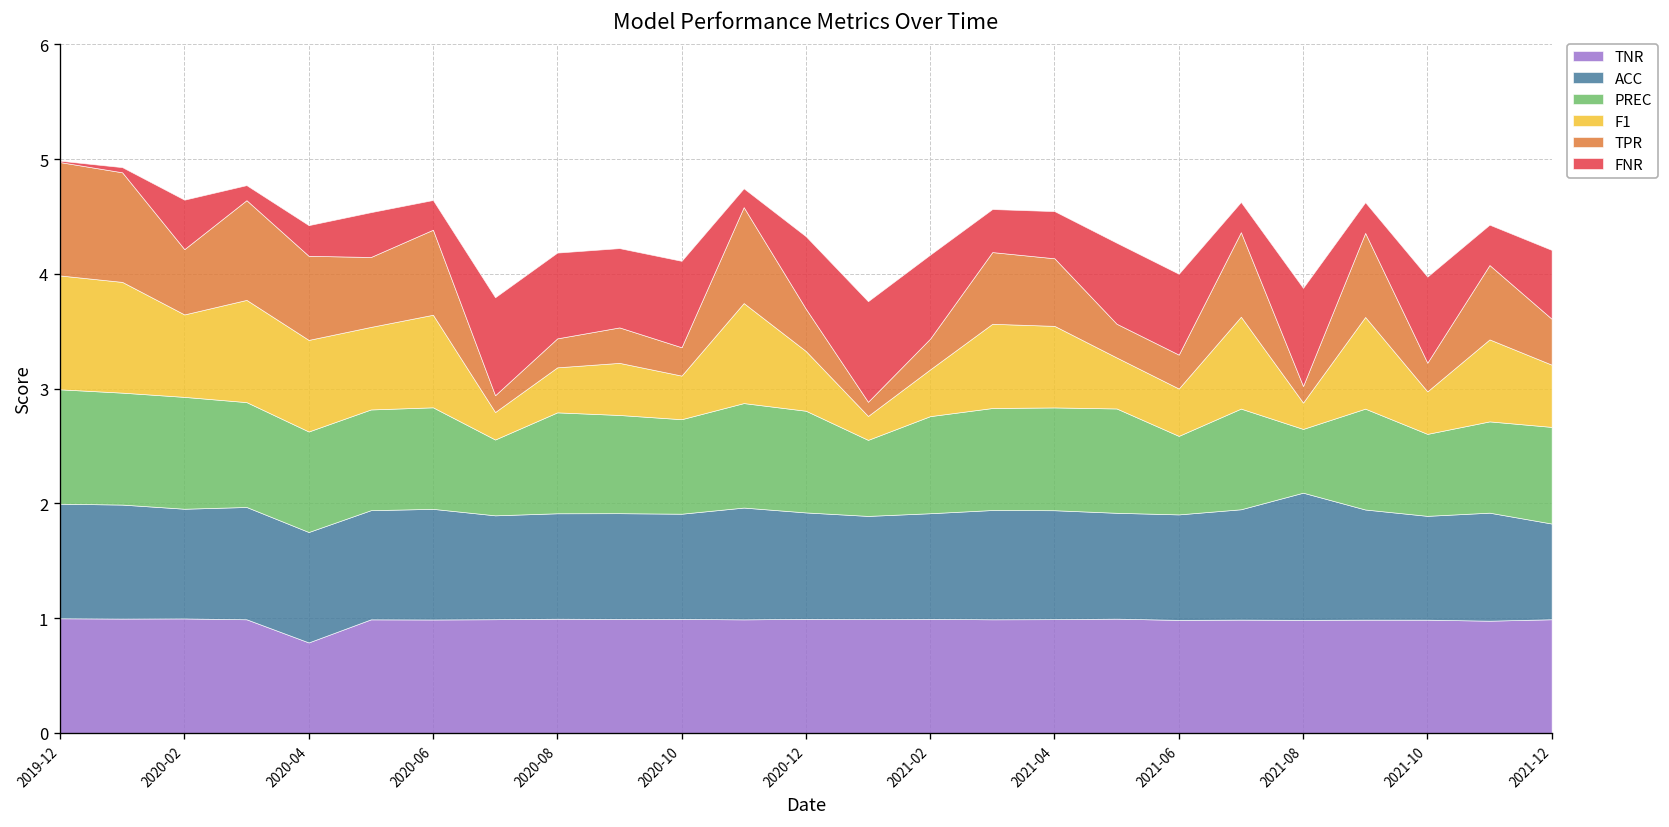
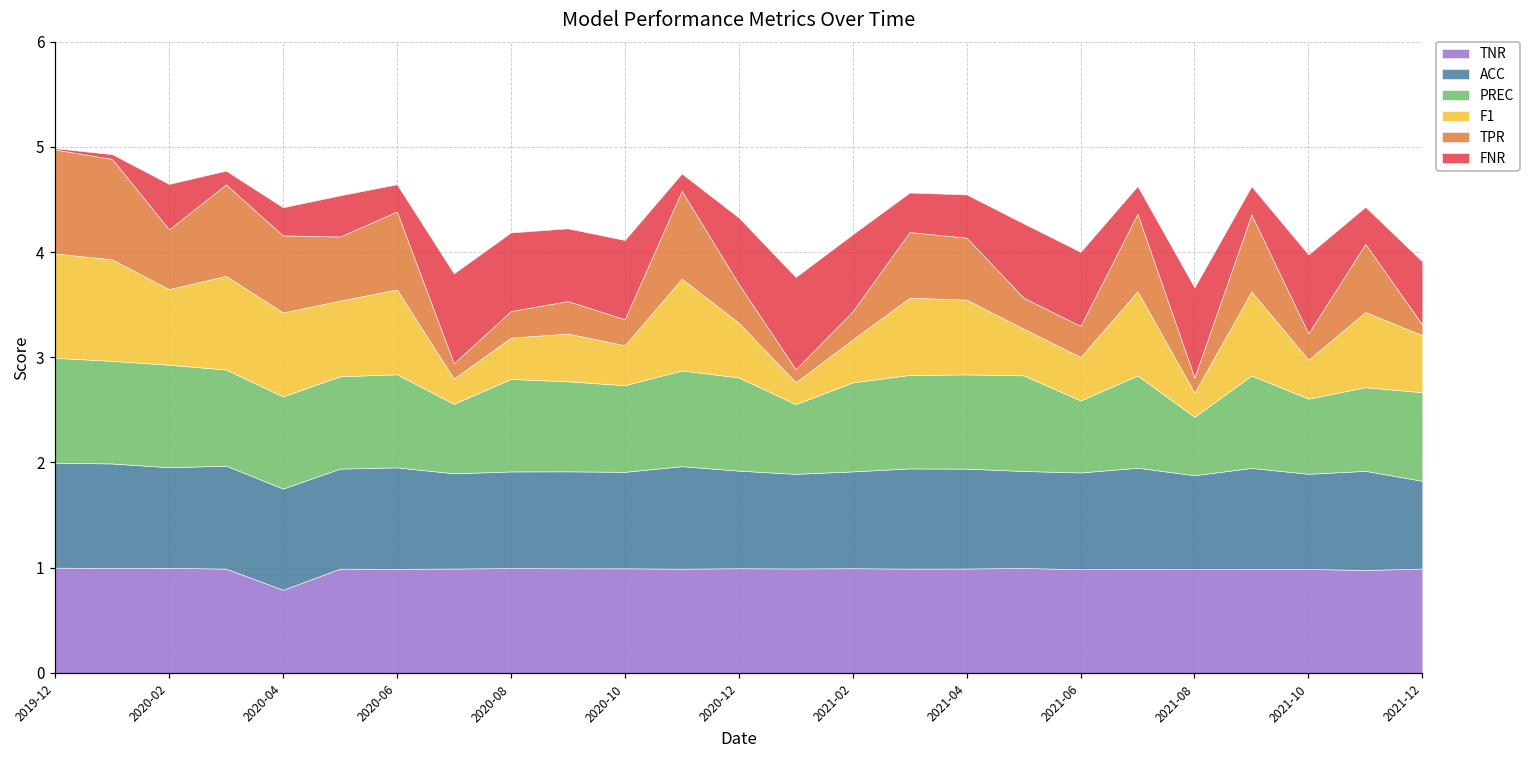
ACC, 2021-08: 1.1 -> 0.9
TPR, 2021-12: 0.4 -> 0.1
